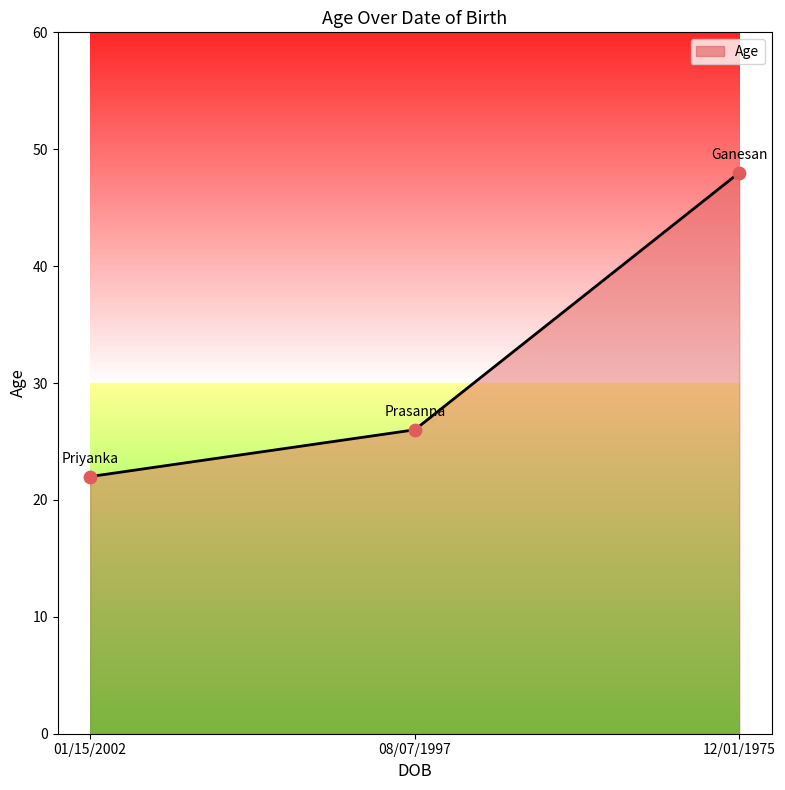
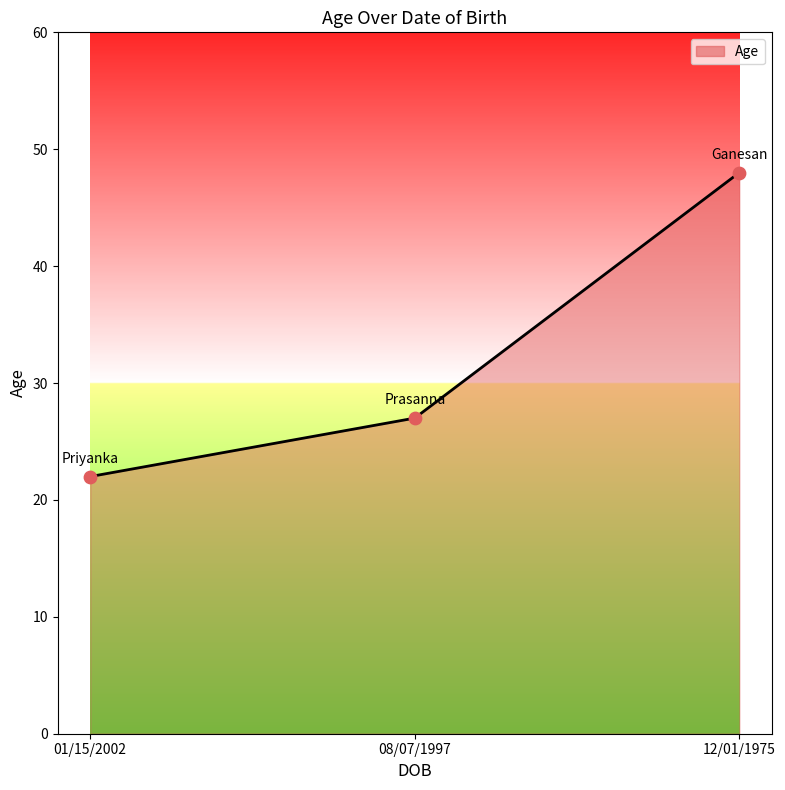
08/07/1997: 26 -> 27
